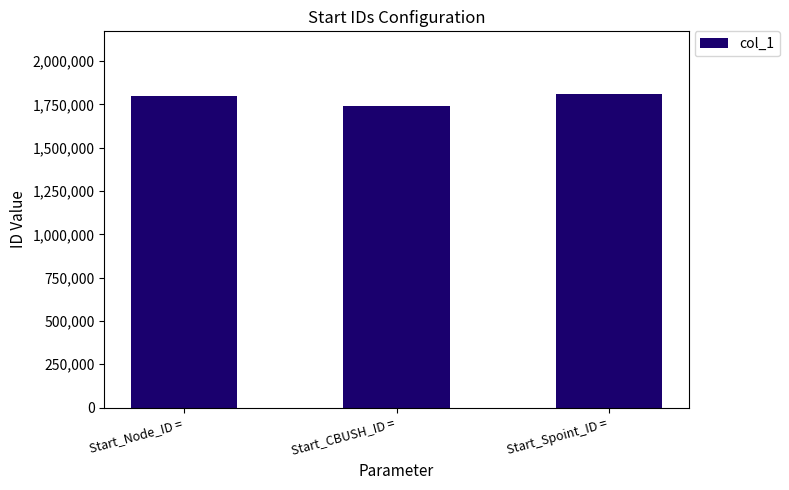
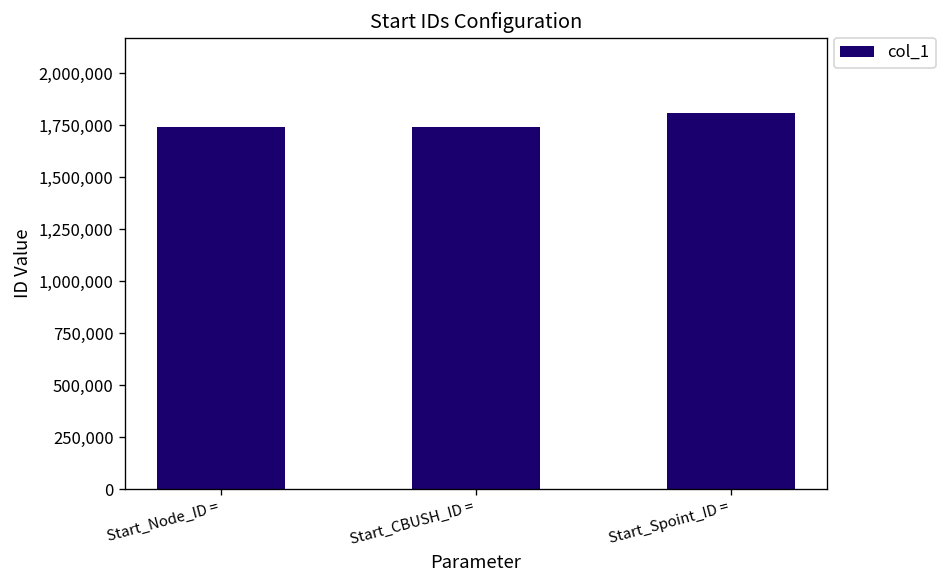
Start_Node_ID =: 1,800,000 -> 1,740,000
